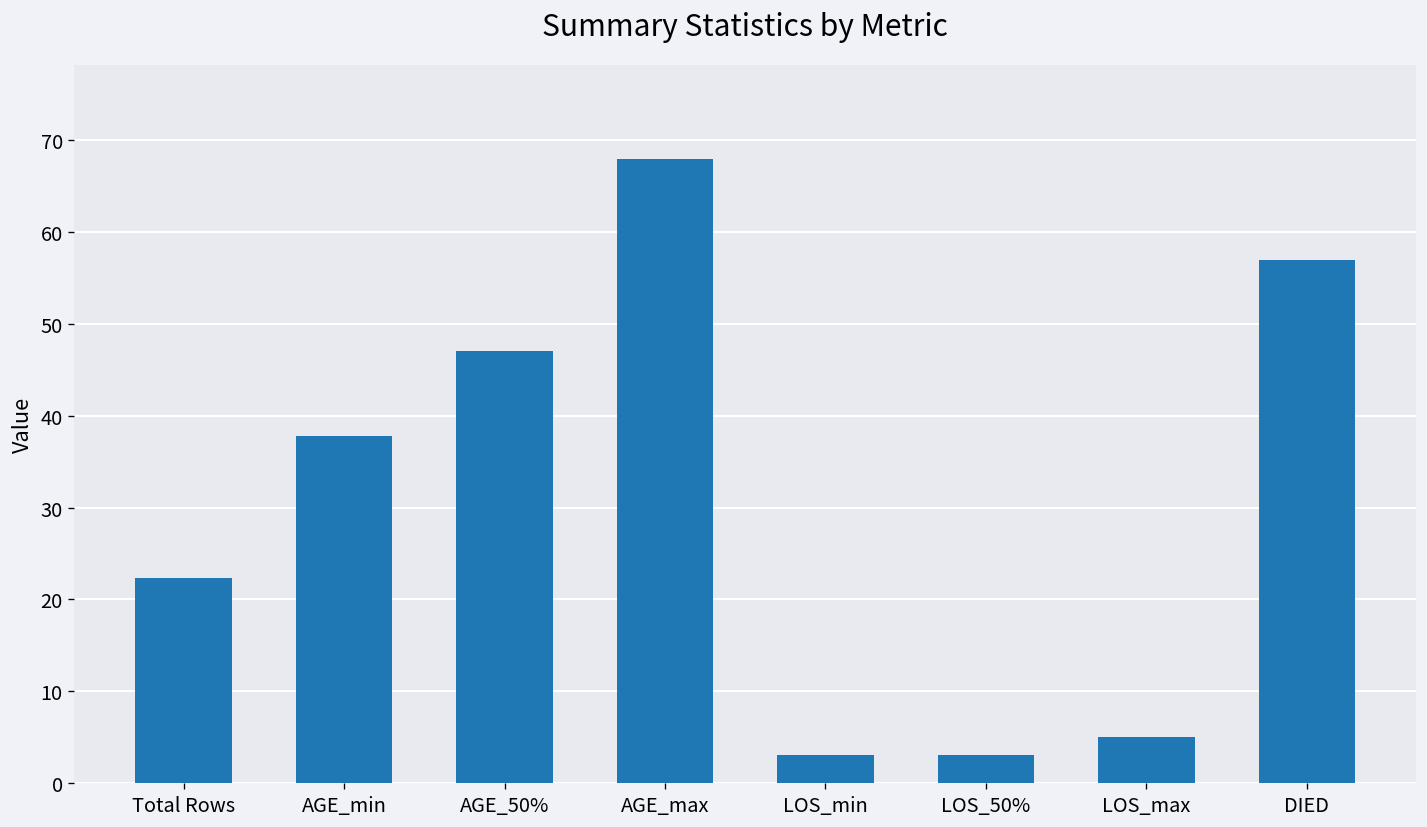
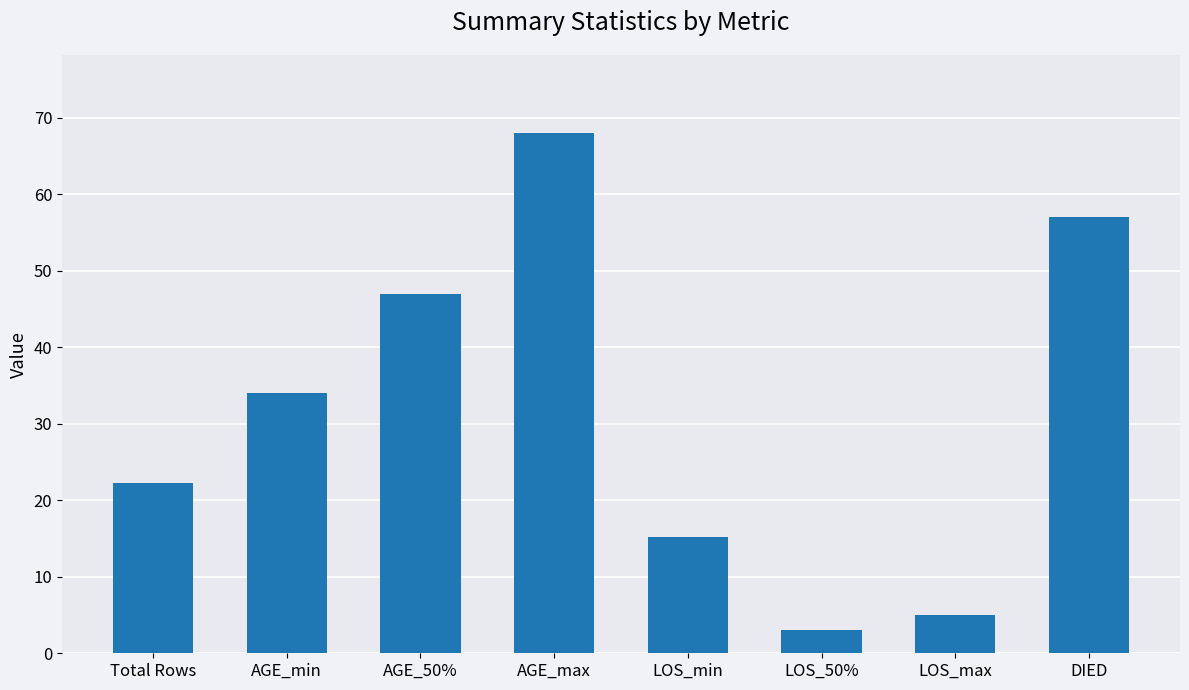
AGE_min: 38 -> 34
LOS_min: 3 -> 15
